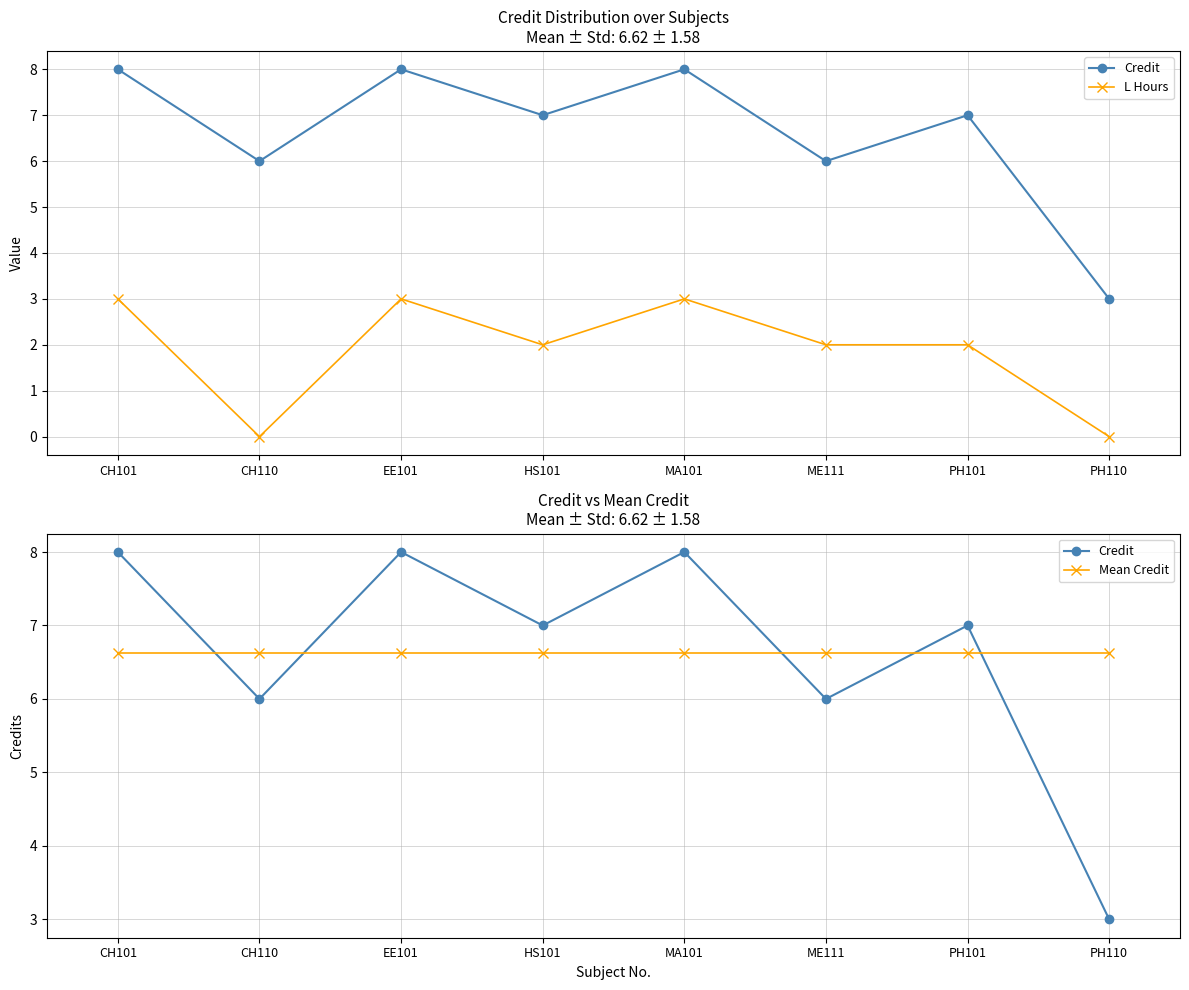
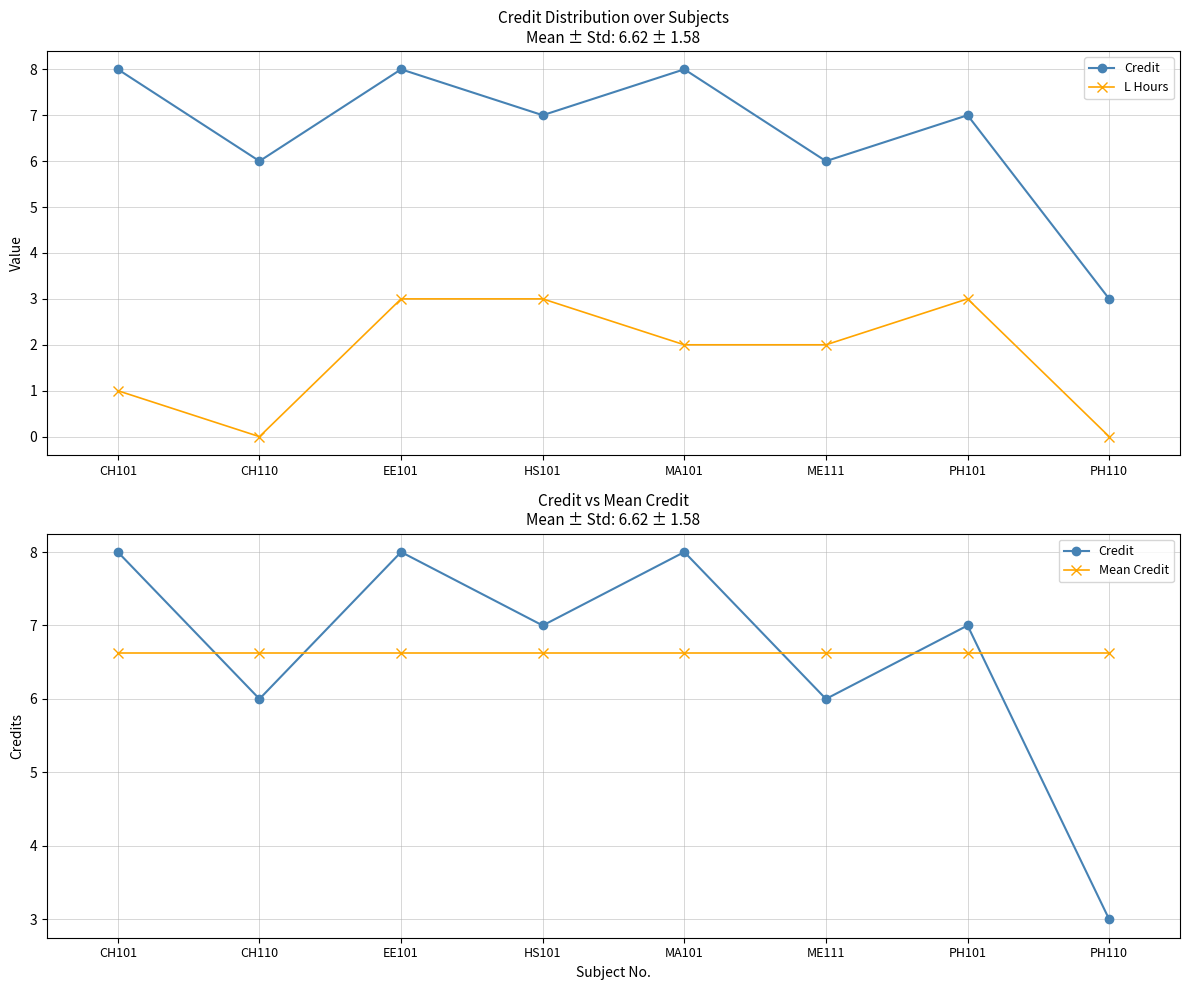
Credit Distribution over Subjects Mean ± Std: 6.62 ± 1.58, L Hours, CH101: 3 -> 1
Credit Distribution over Subjects Mean ± Std: 6.62 ± 1.58, L Hours, HS101: 2 -> 3
Credit Distribution over Subjects Mean ± Std: 6.62 ± 1.58, L Hours, MA101: 3 -> 2
Credit Distribution over Subjects Mean ± Std: 6.62 ± 1.58, L Hours, PH101: 2 -> 3
